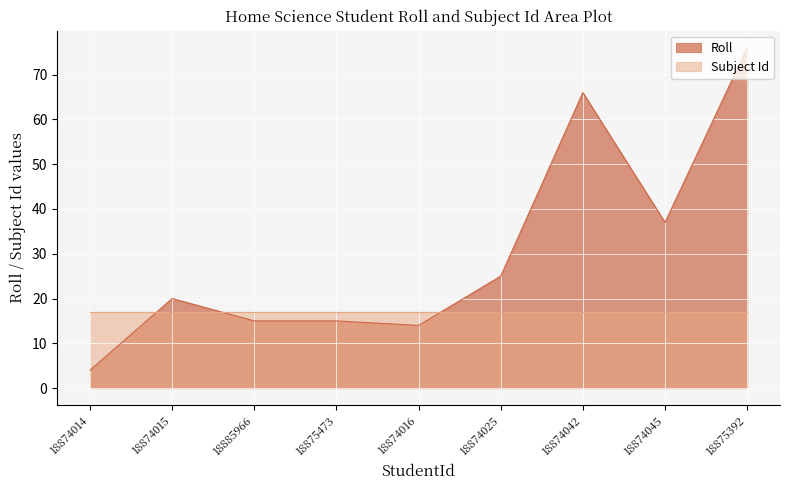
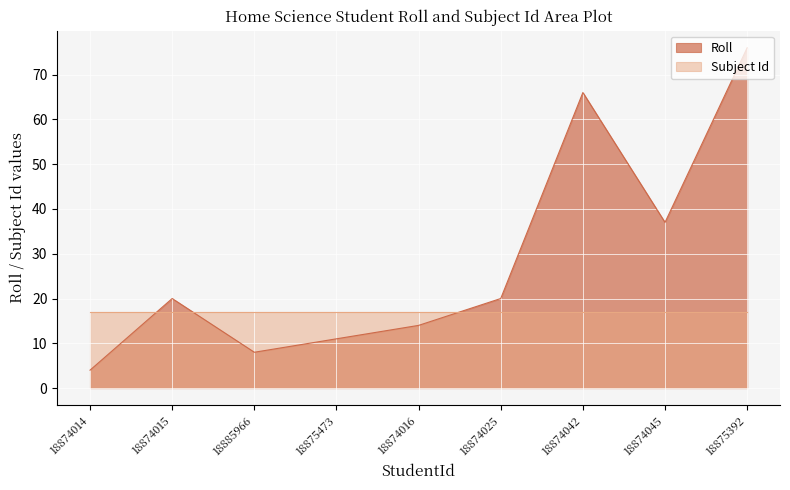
Roll, 18885966: 15 -> 8
Roll, 18875473: 15 -> 11
Roll, 18874025: 25 -> 20
